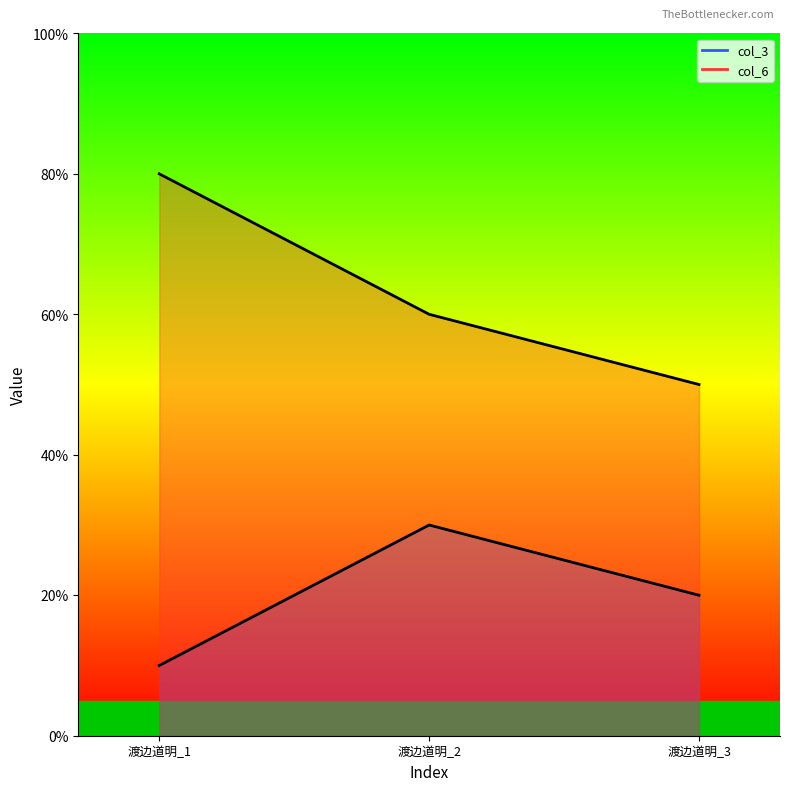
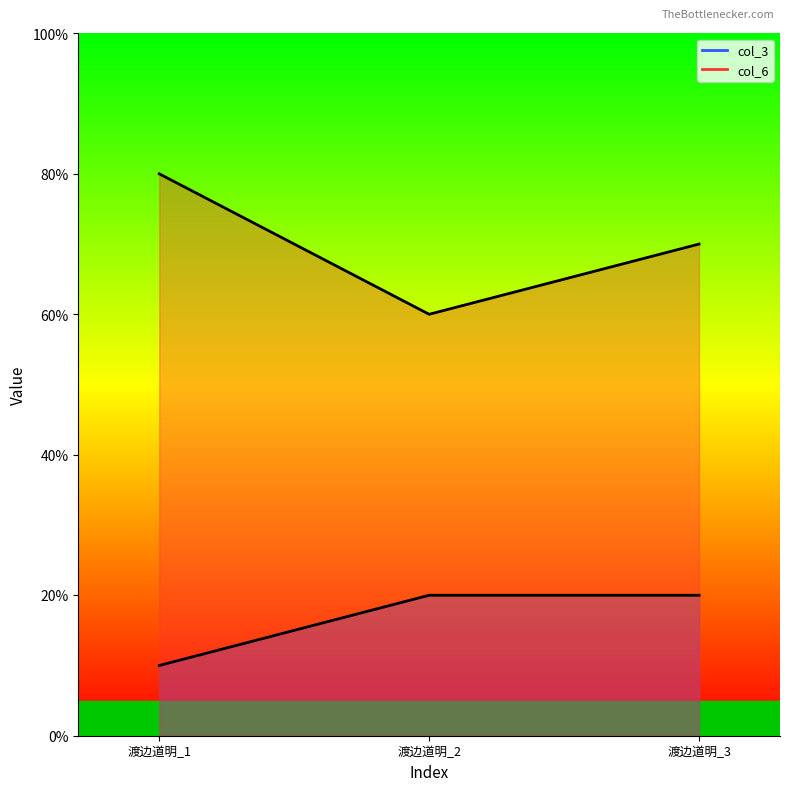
col_3, 渡边道明_2: 30% -> 20%
col_6, 渡边道明_3: 50% -> 70%
